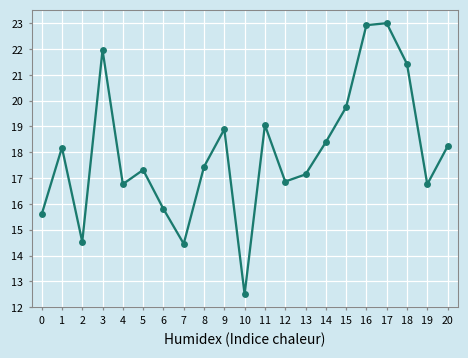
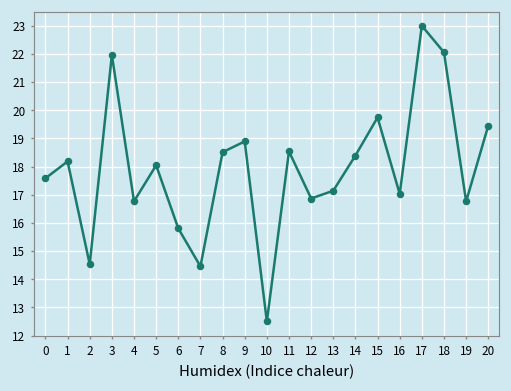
0: 15.6 -> 17.6
5: 17.3 -> 18.0
8: 17.4 -> 18.5
11: 19.1 -> 18.5
16: 22.9 -> 17.0
18: 21.4 -> 22.1
20: 18.2 -> 19.5
